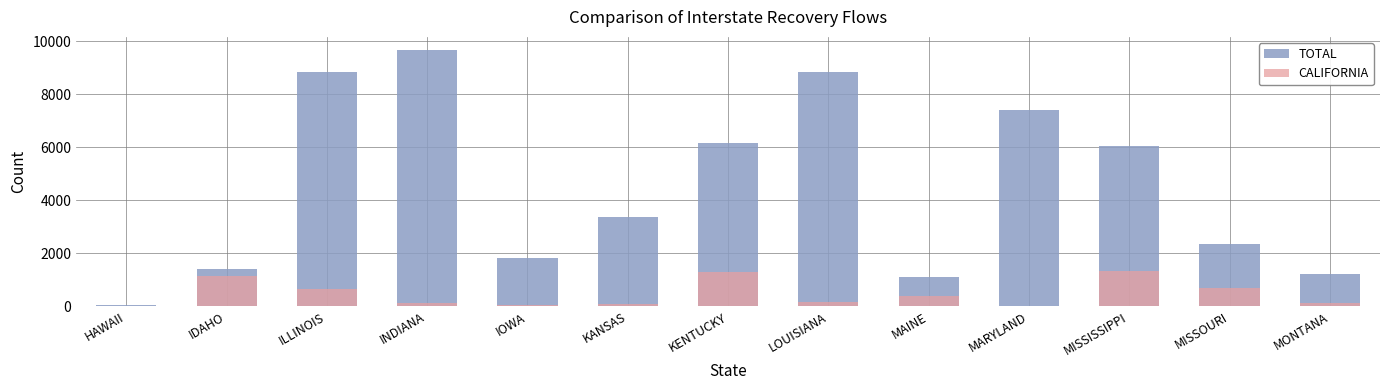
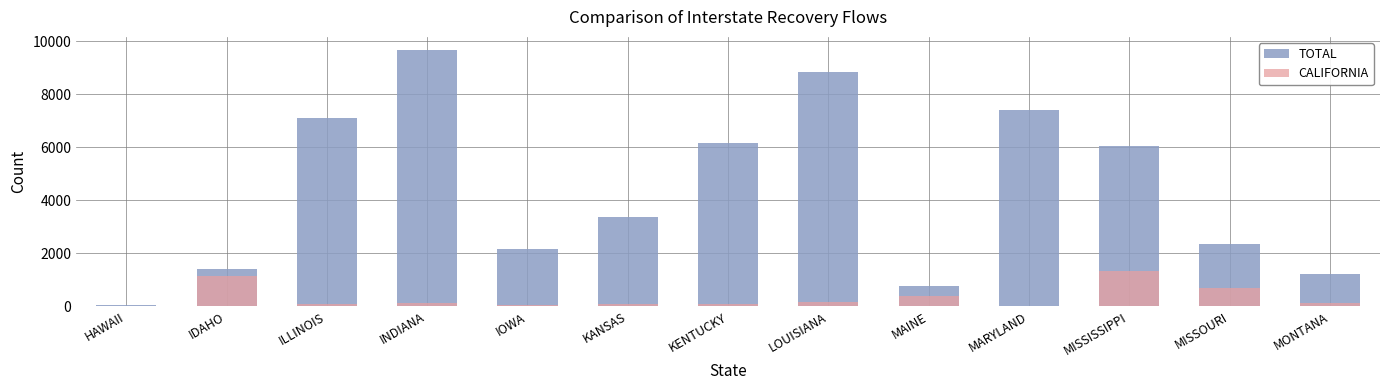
TOTAL, ILLINOIS: 8800 -> 7100
CALIFORNIA, ILLINOIS: 700 -> 100
TOTAL, IOWA: 1800 -> 2200
CALIFORNIA, KENTUCKY: 1300 -> 100
TOTAL, MAINE: 1100 -> 800
